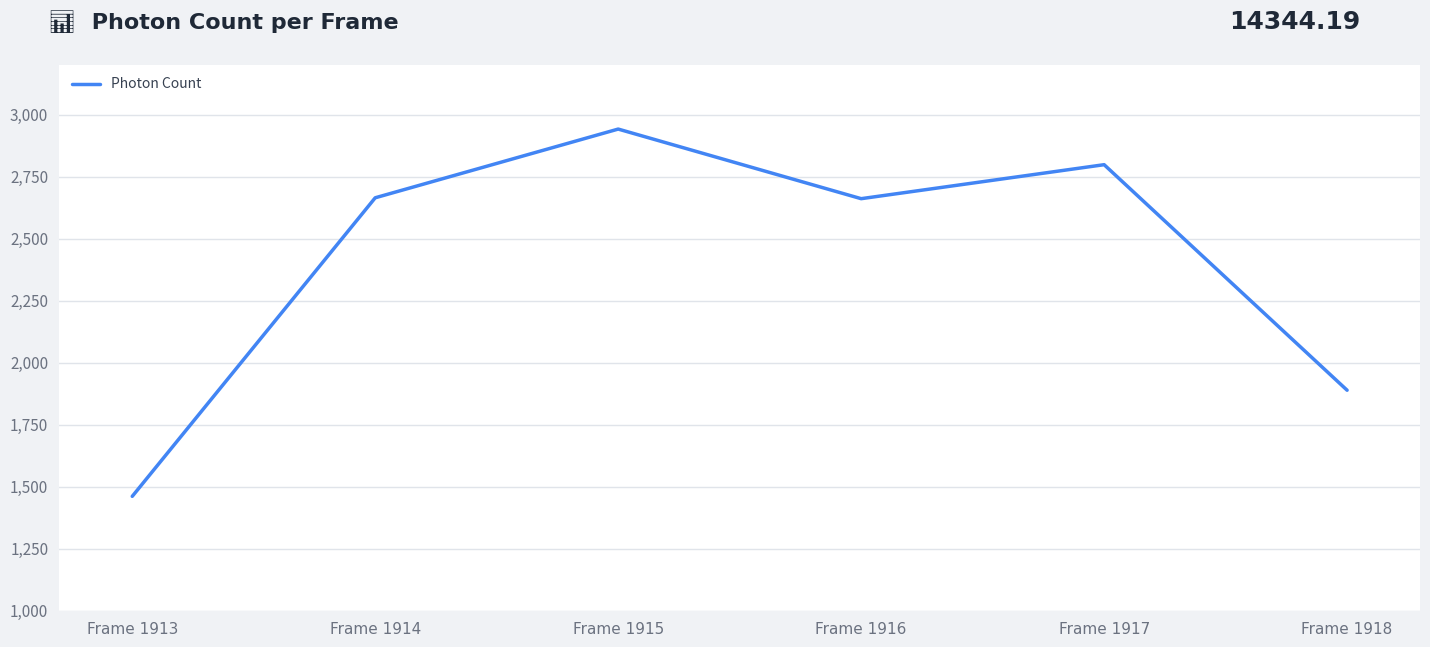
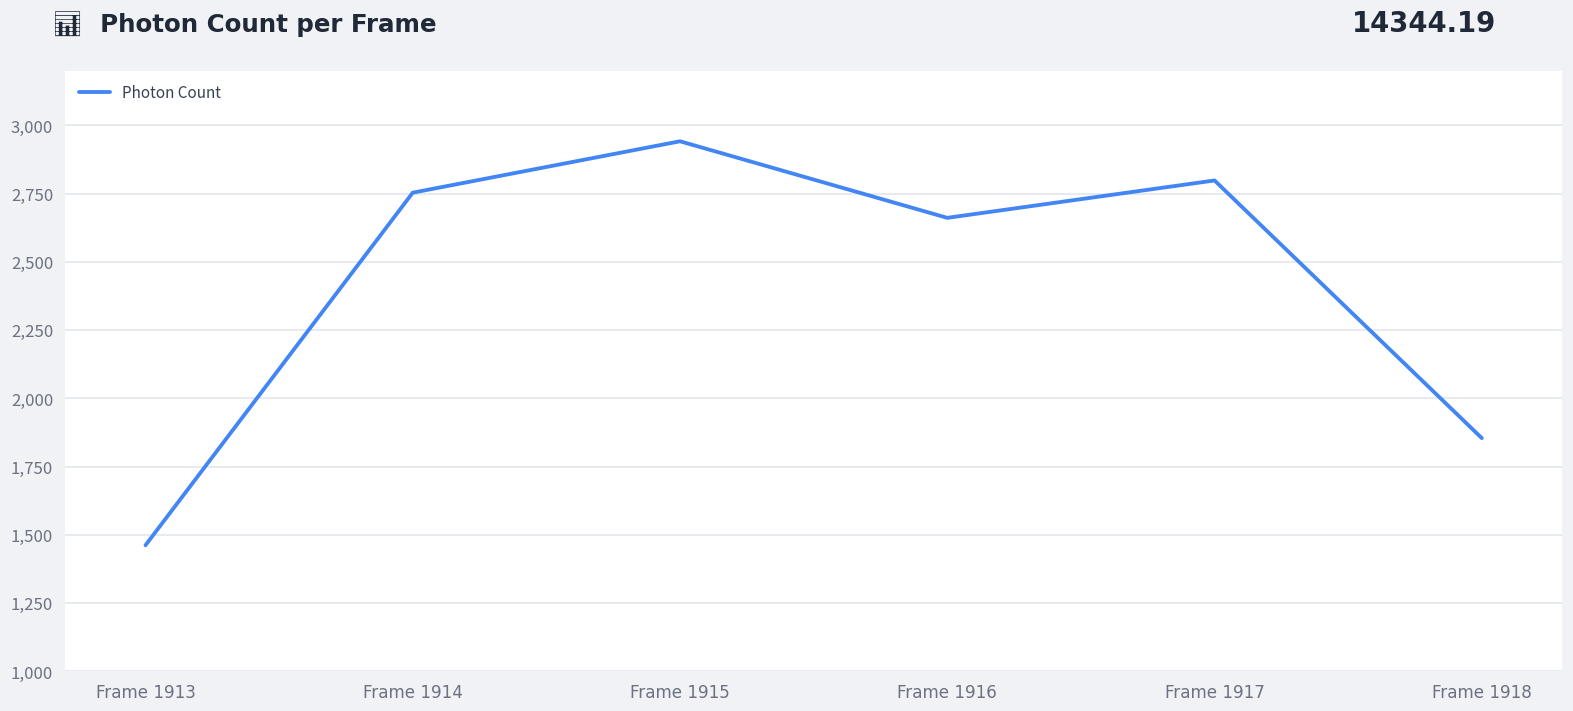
Frame 1914: 2,660 -> 2,750
Frame 1918: 1,890 -> 1,850
